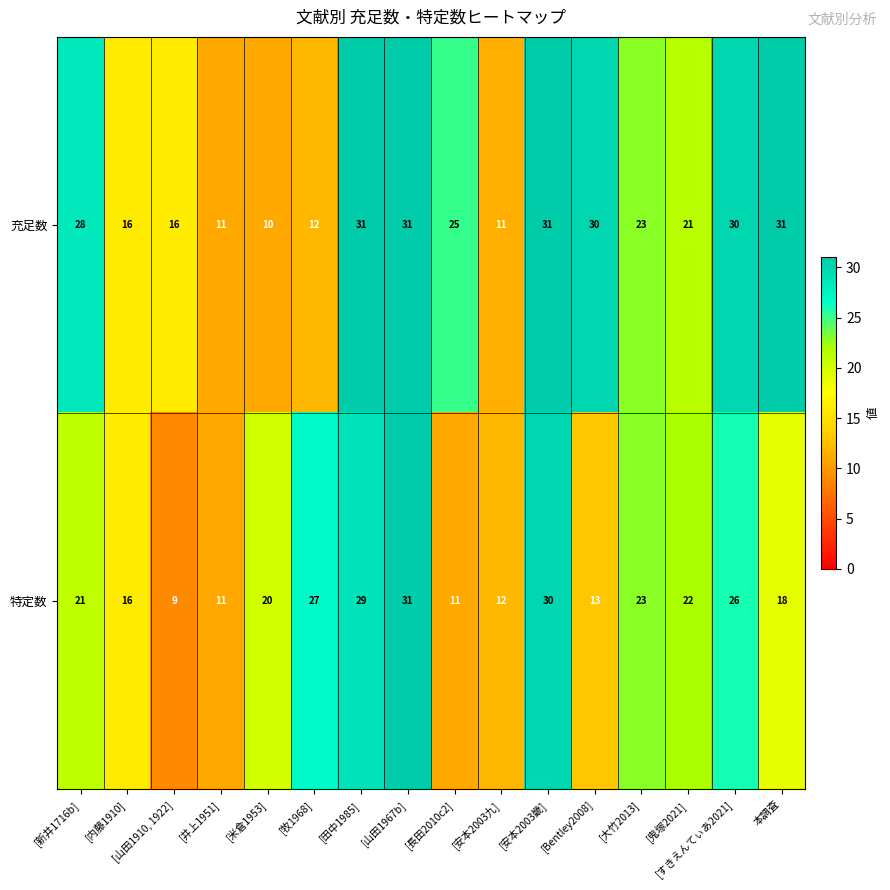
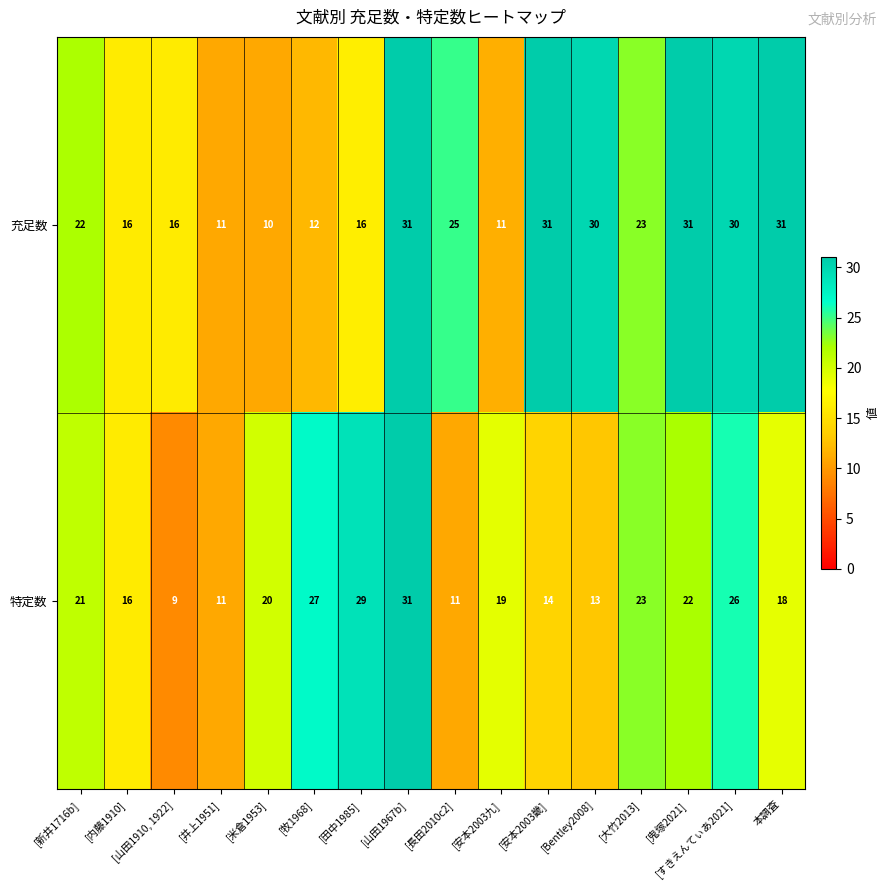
充足数, [新井1716b]: 28 -> 22
充足数, [田中1985]: 31 -> 16
充足数, [鬼塚2021]: 21 -> 31
特定数, [安本2003九]: 12 -> 19
特定数, [安本2003畿]: 30 -> 14
